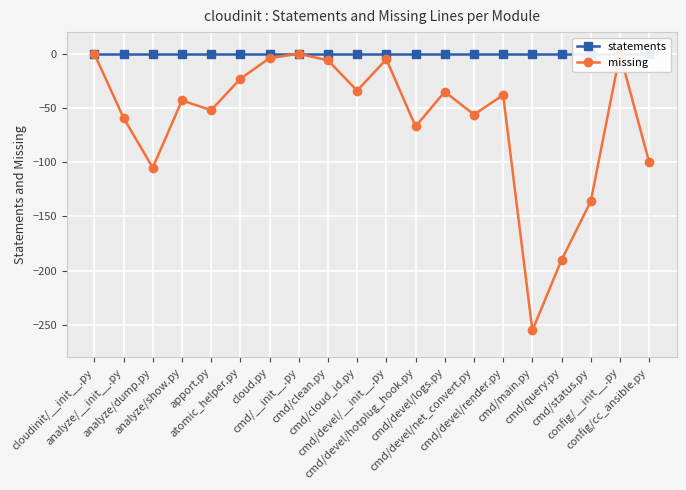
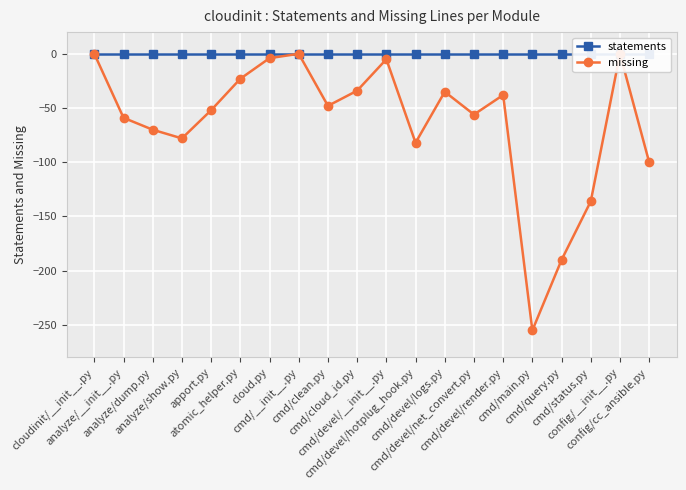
missing, analyze/dump.py: -105 -> -70
missing, analyze/show.py: -43 -> -78
missing, cmd/clean.py: -6 -> -48
missing, cmd/devel/hotplug_hook.py: -67 -> -82
